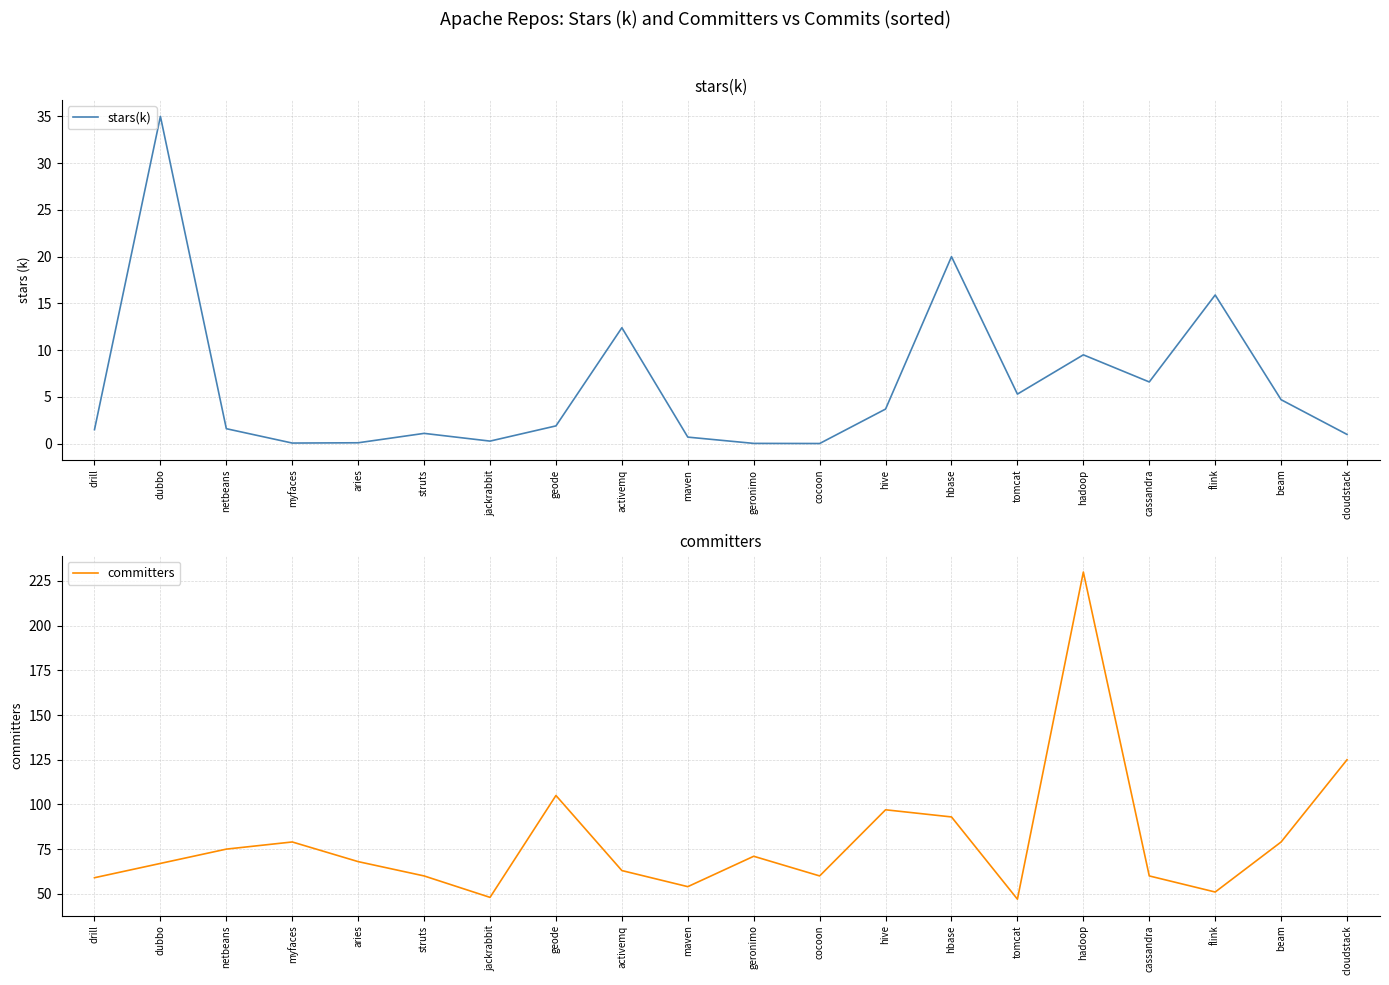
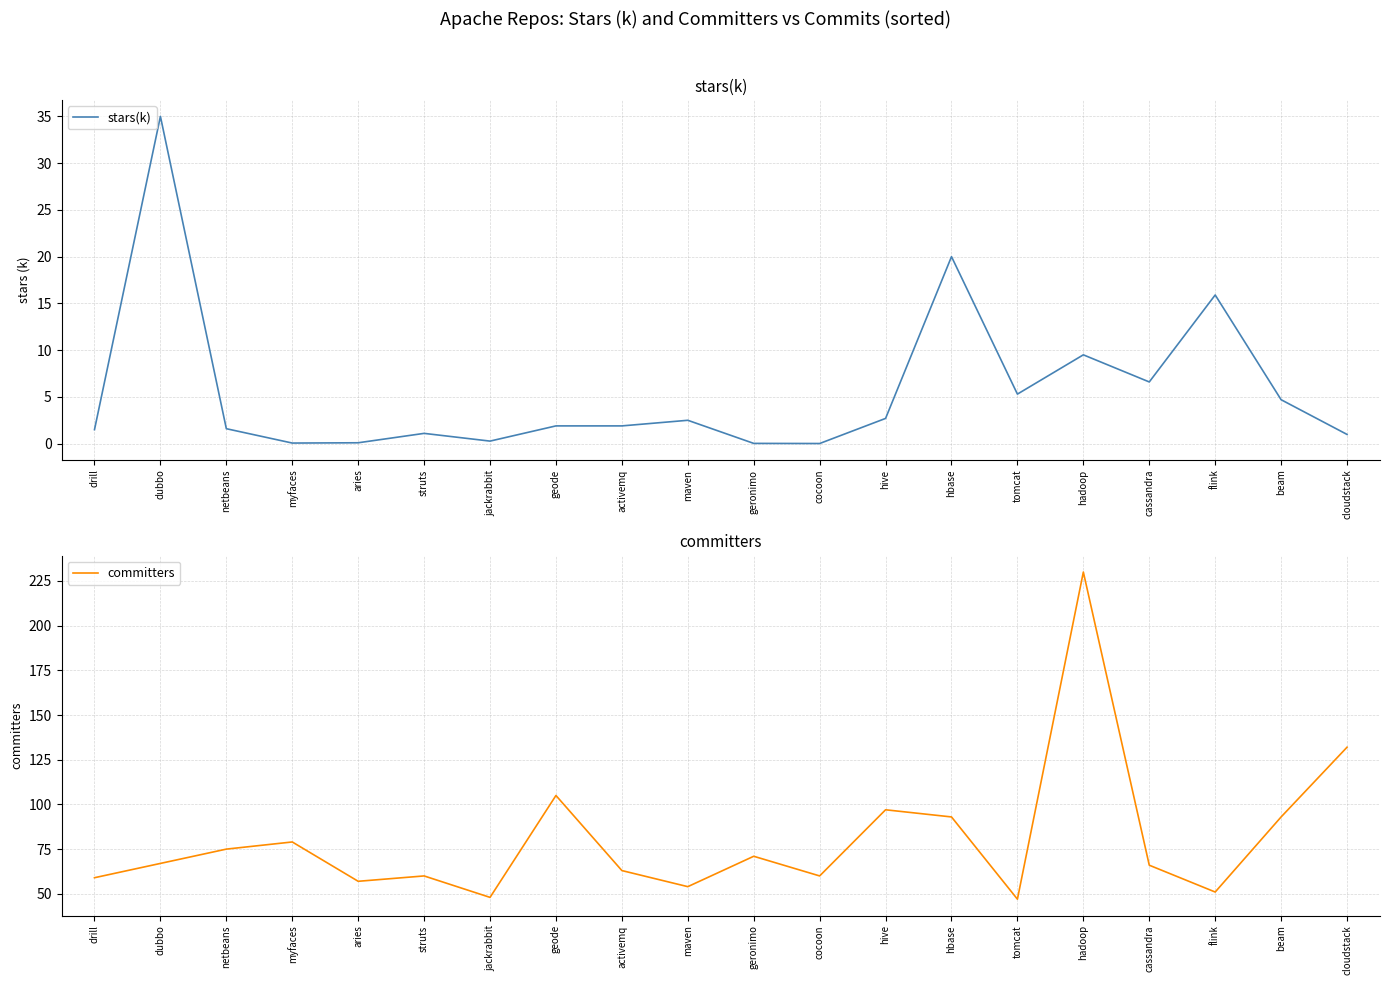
stars(k), activemq: 12 -> 2
stars(k), maven: 1 -> 3
stars(k), hive: 4 -> 3
committers, aries: 68 -> 57
committers, cassandra: 60 -> 66
committers, beam: 79 -> 93
committers, cloudstack: 125 -> 132
